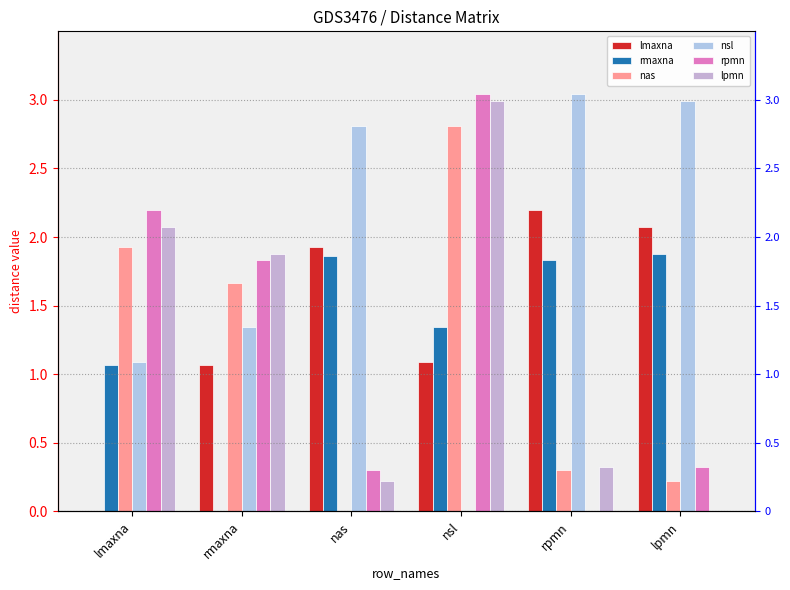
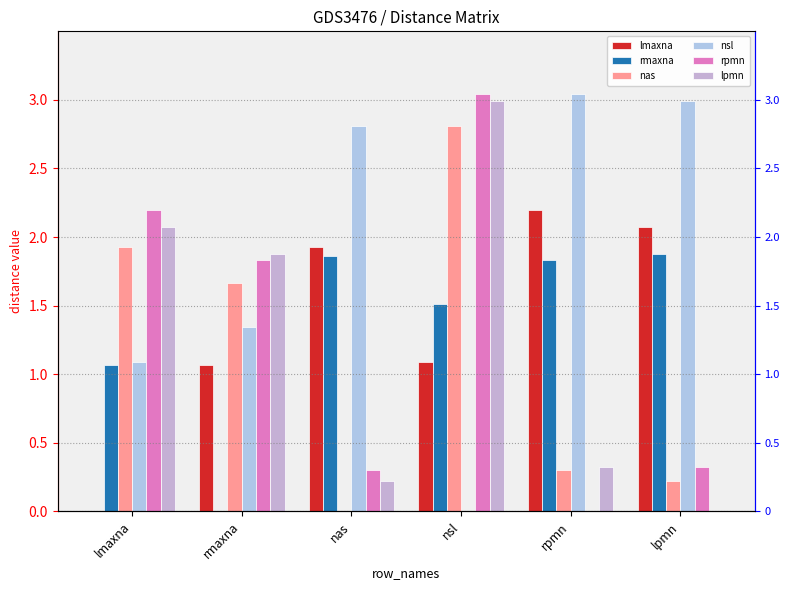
rmaxna, nsl: 1.34 -> 1.51
